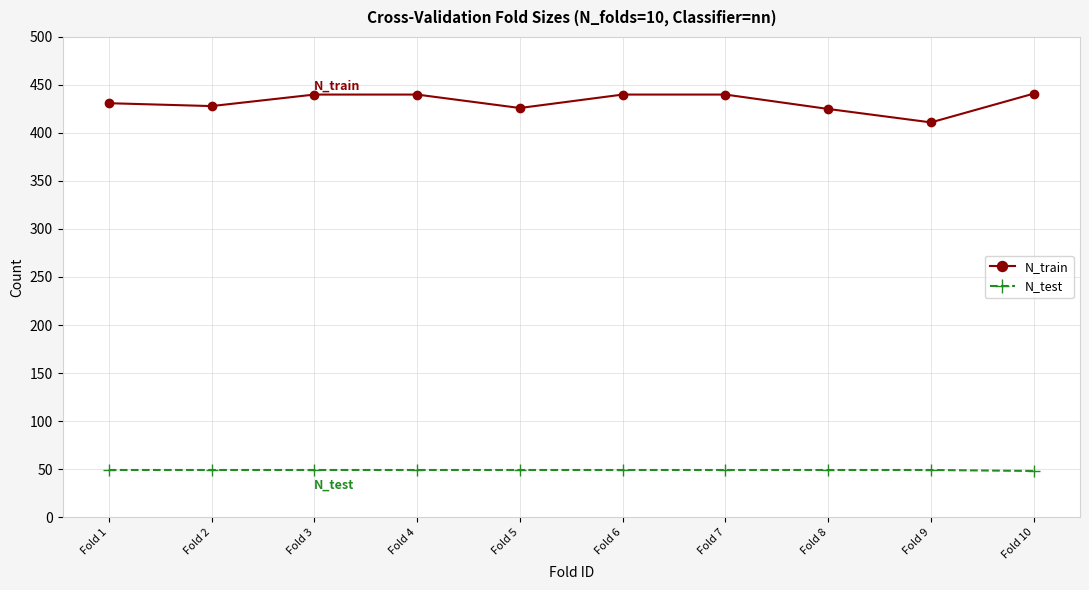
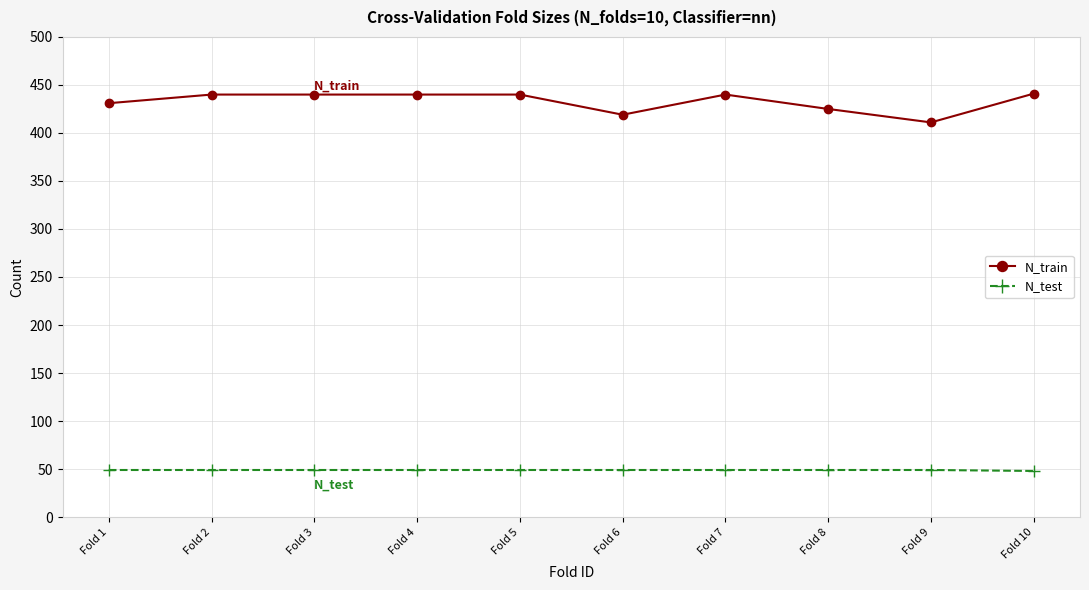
N_train, Fold 2: 430 -> 440
N_train, Fold 5: 430 -> 440
N_train, Fold 6: 440 -> 420
